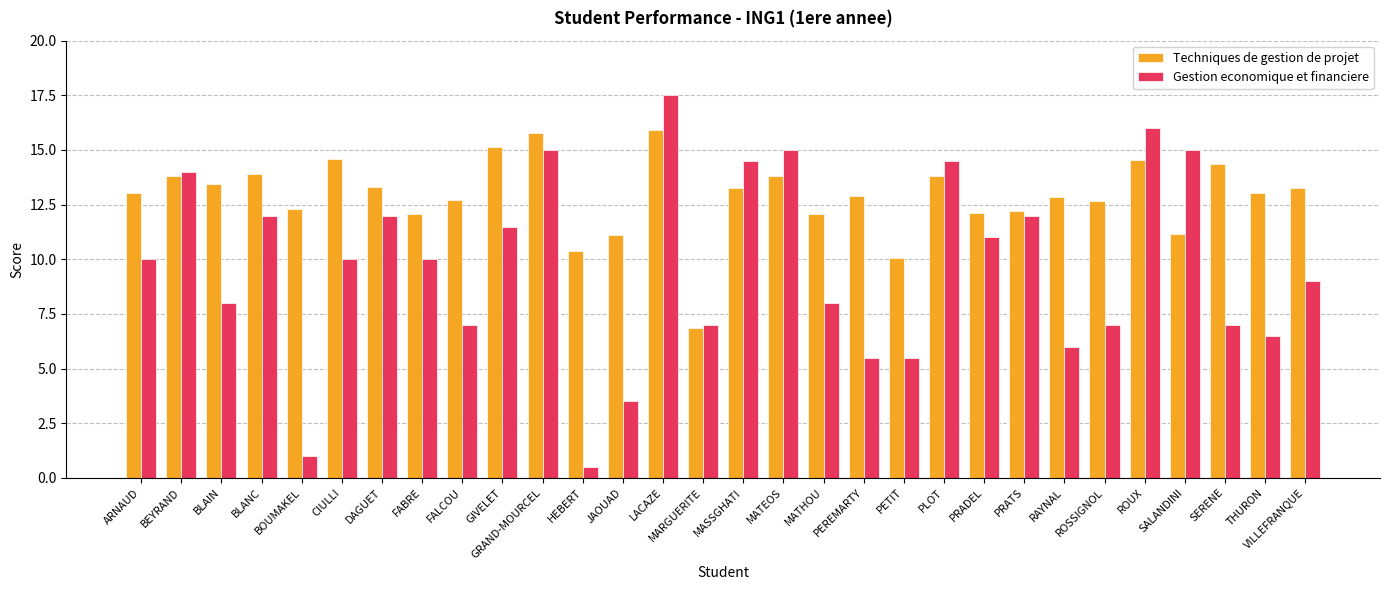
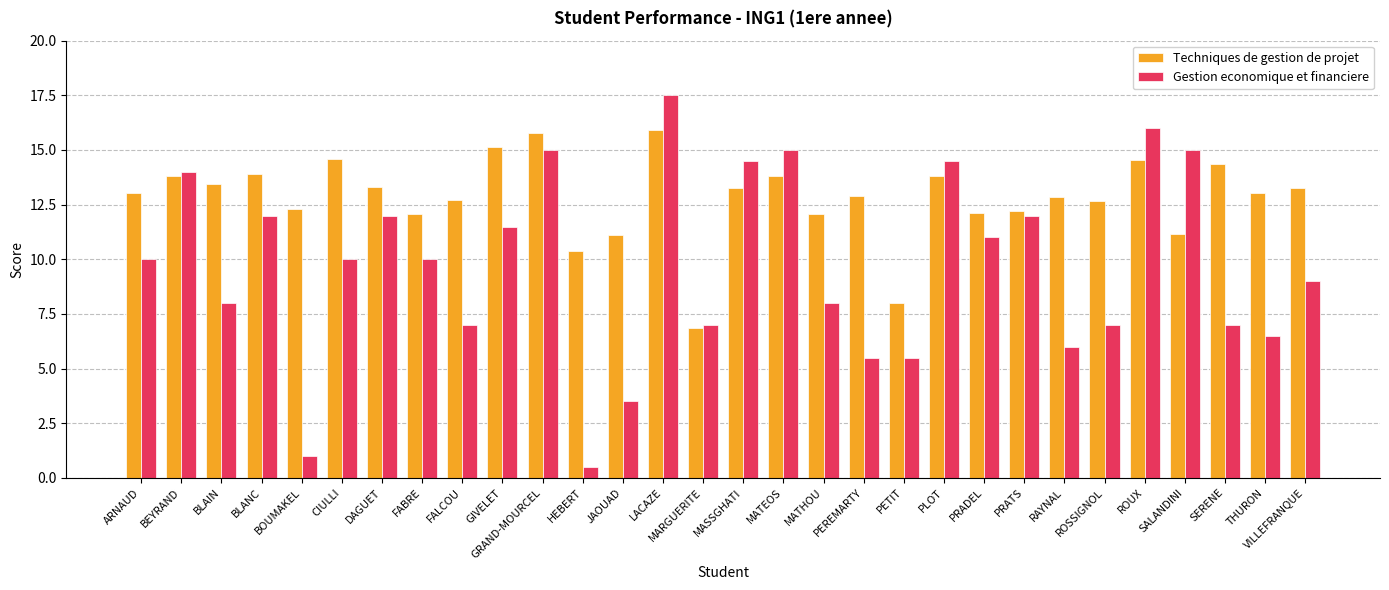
Techniques de gestion de projet, PETIT: 10.1 -> 8.0
